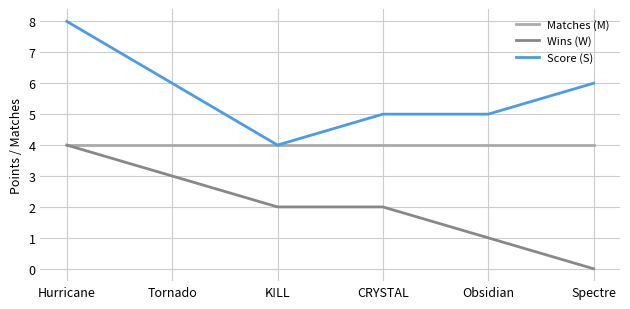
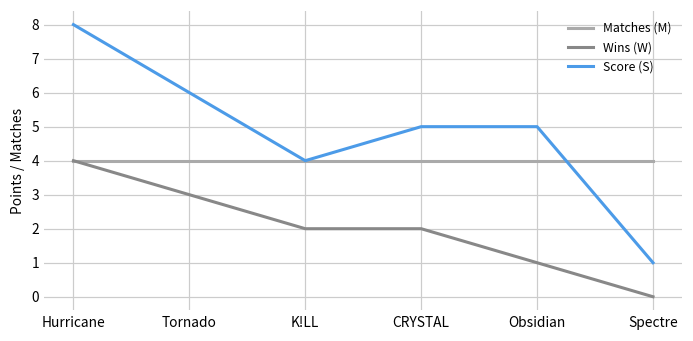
Score (S), Spectre: 6 -> 1
